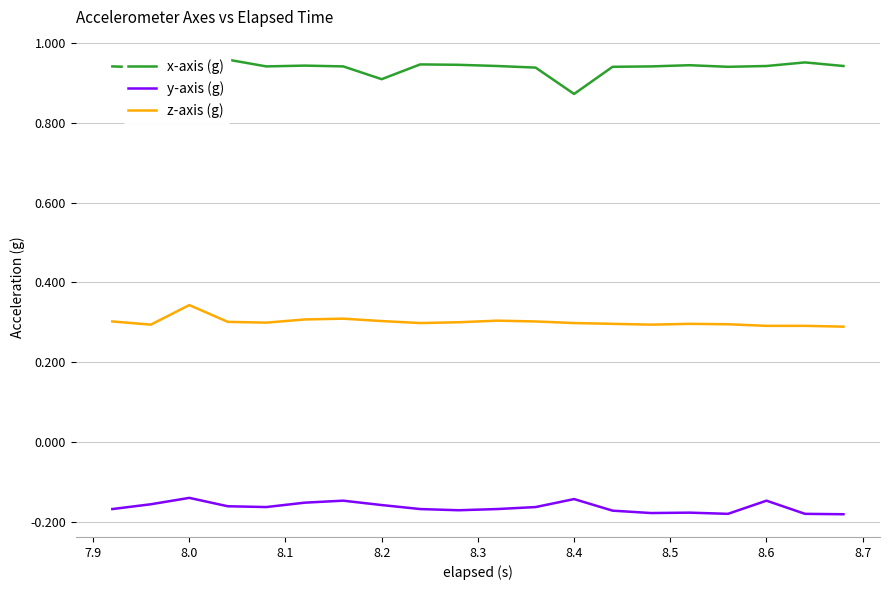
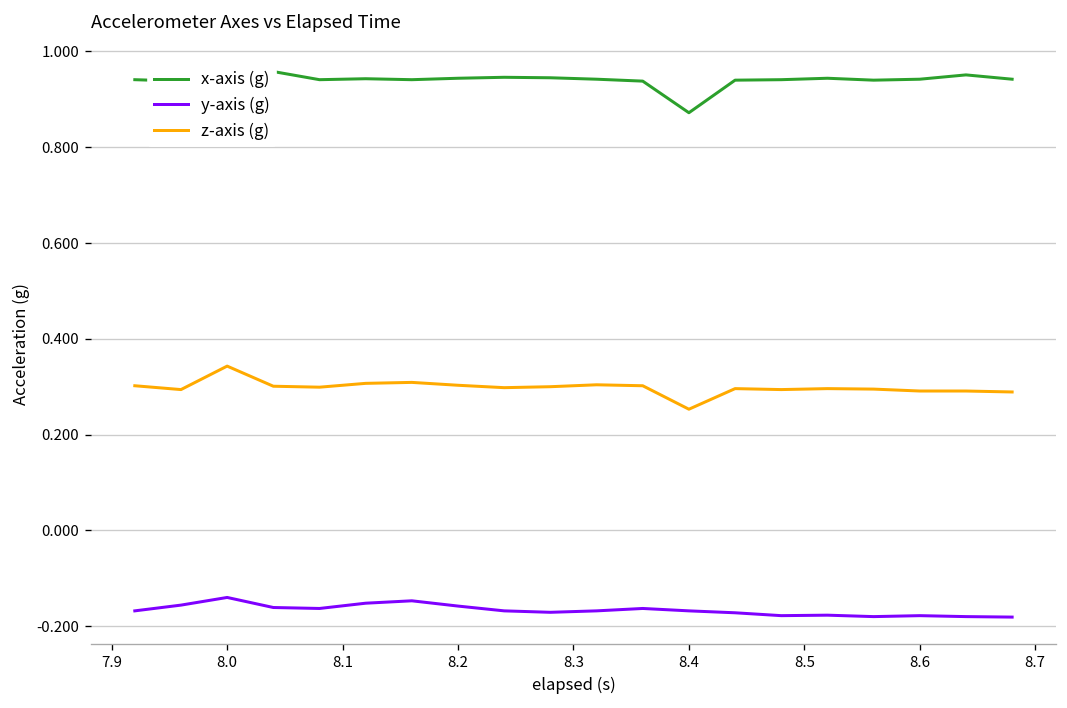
x-axis (g), 8.2: 0.91 -> 0.94
y-axis (g), 8.4: -0.14 -> -0.17
z-axis (g), 8.4: 0.30 -> 0.25
y-axis (g), 8.6: -0.15 -> -0.18
